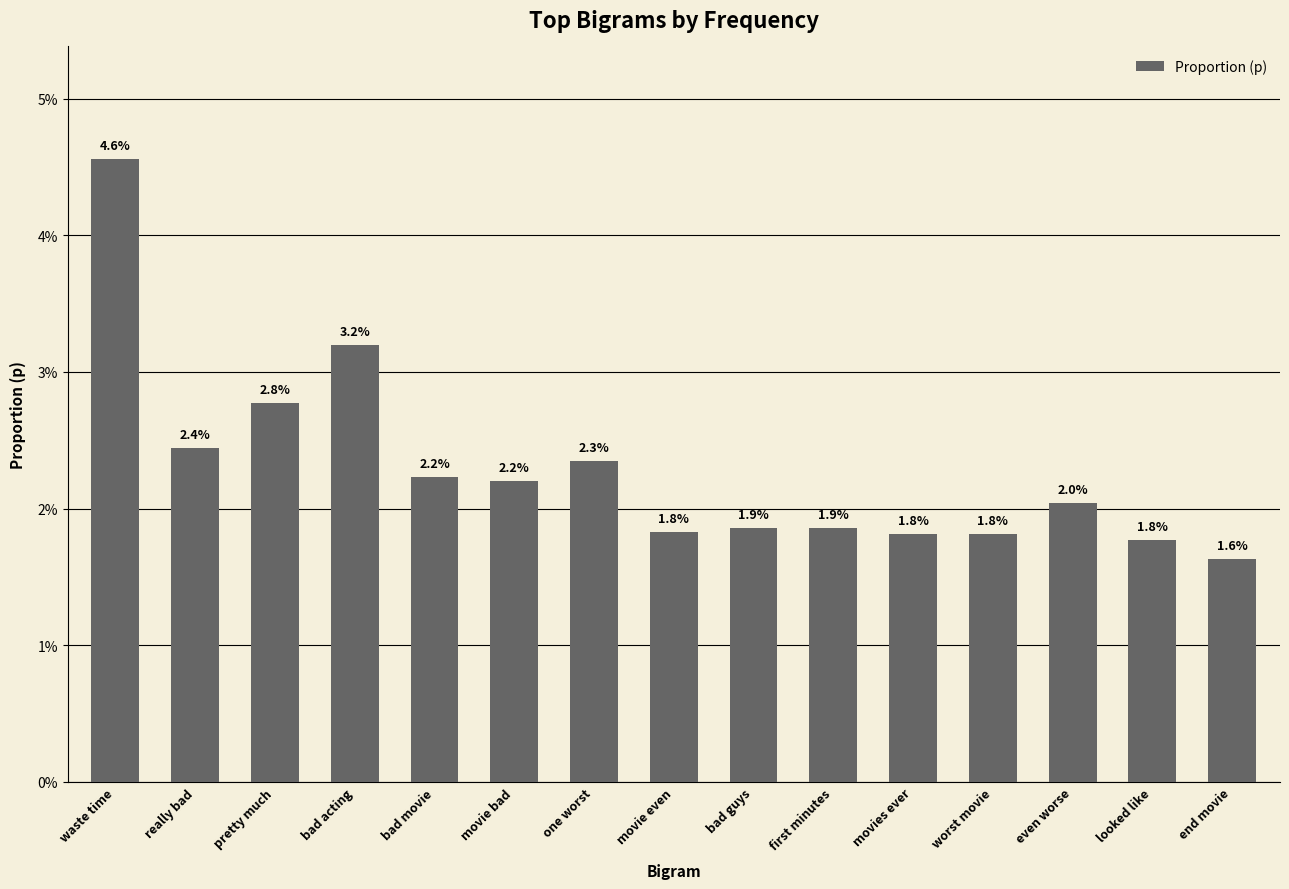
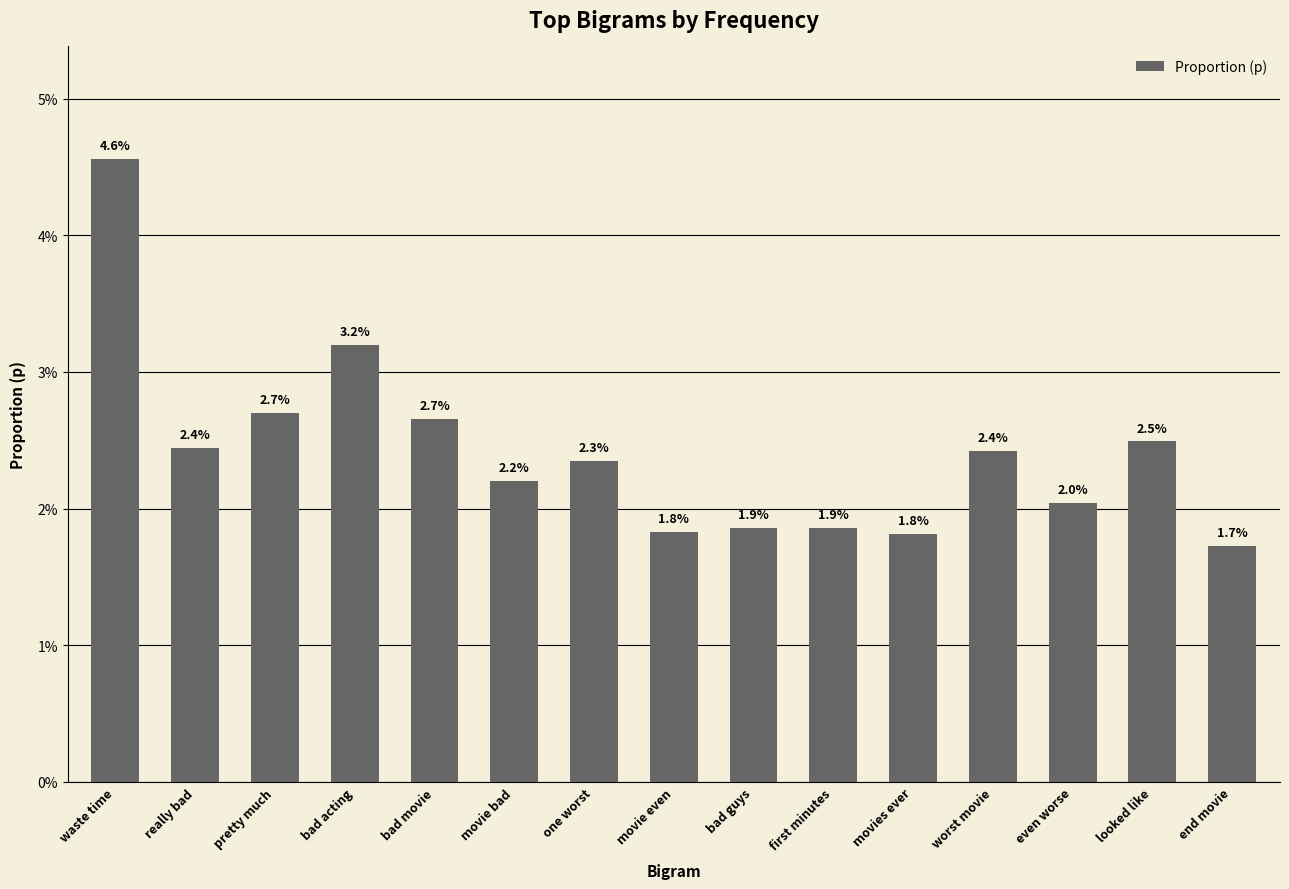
pretty much: 2.8% -> 2.7%
bad movie: 2.2% -> 2.7%
worst movie: 1.8% -> 2.4%
looked like: 1.8% -> 2.5%
end movie: 1.6% -> 1.7%
